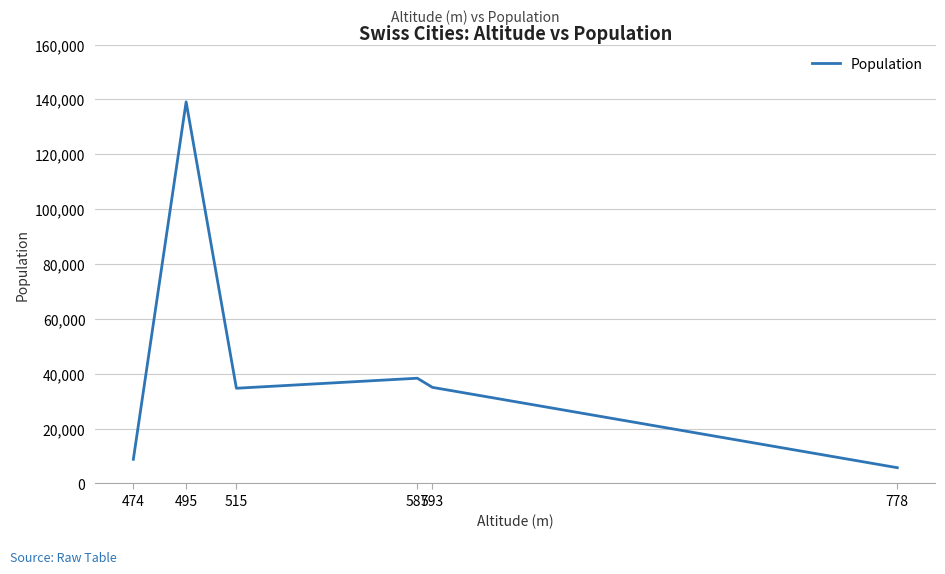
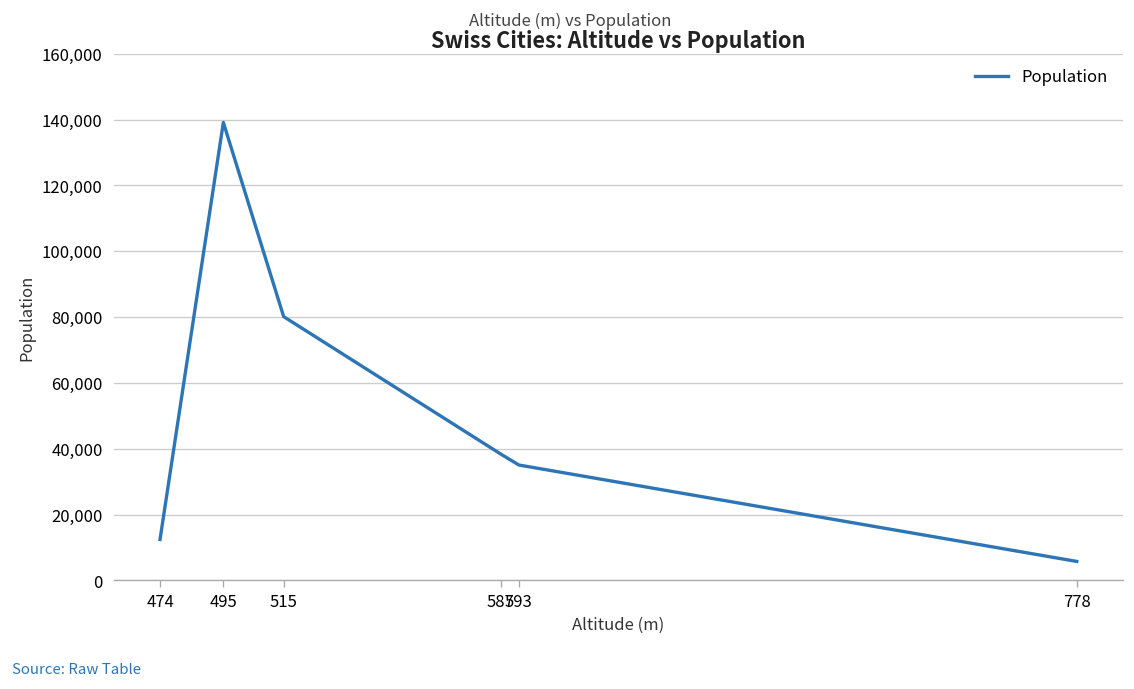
474: 9,000 -> 12,000
515: 35,000 -> 80,000
